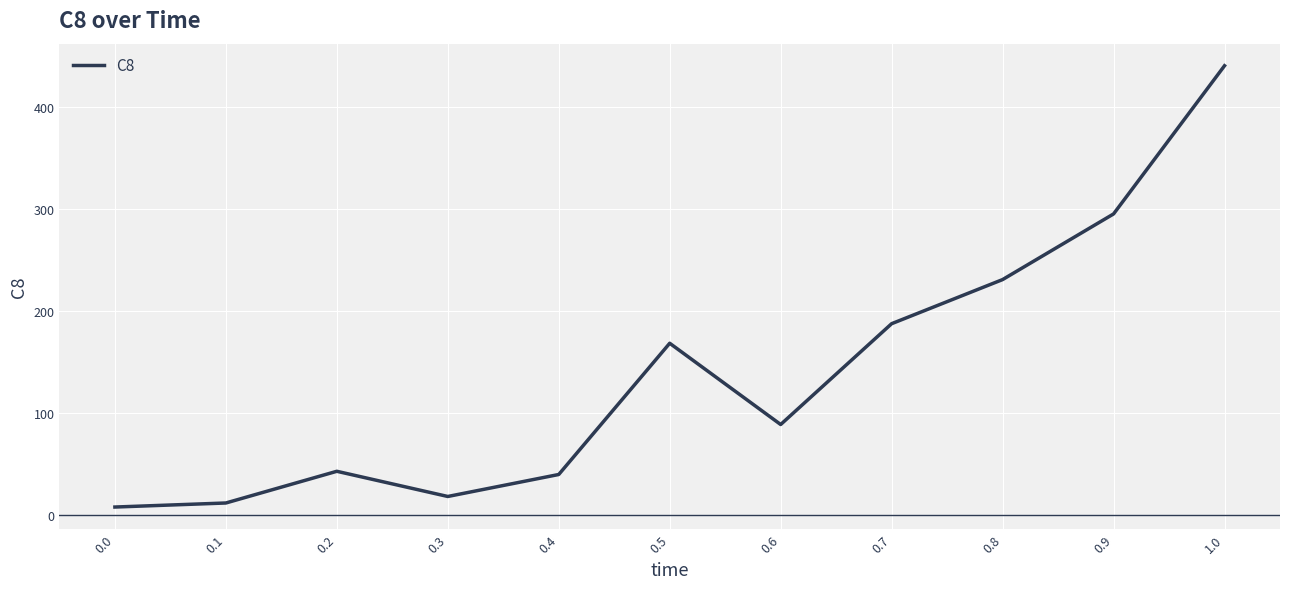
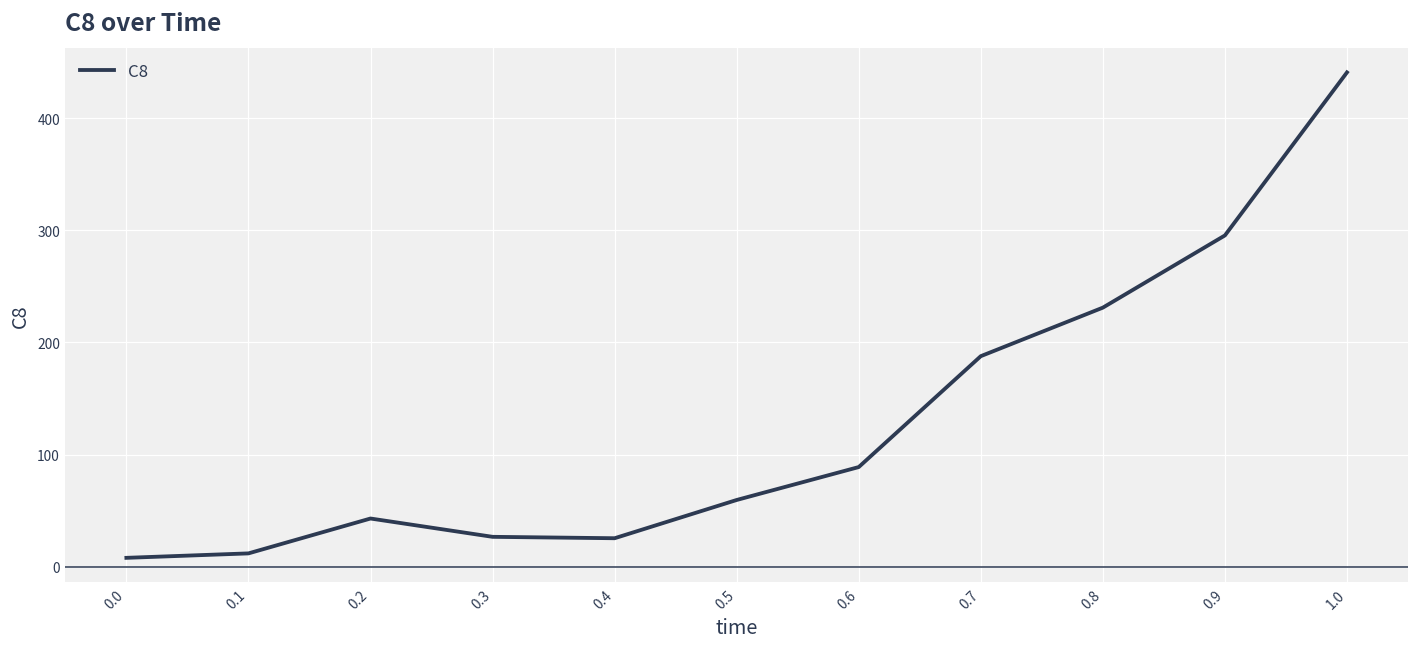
0.3: 18 -> 27
0.4: 40 -> 25
0.5: 169 -> 60
